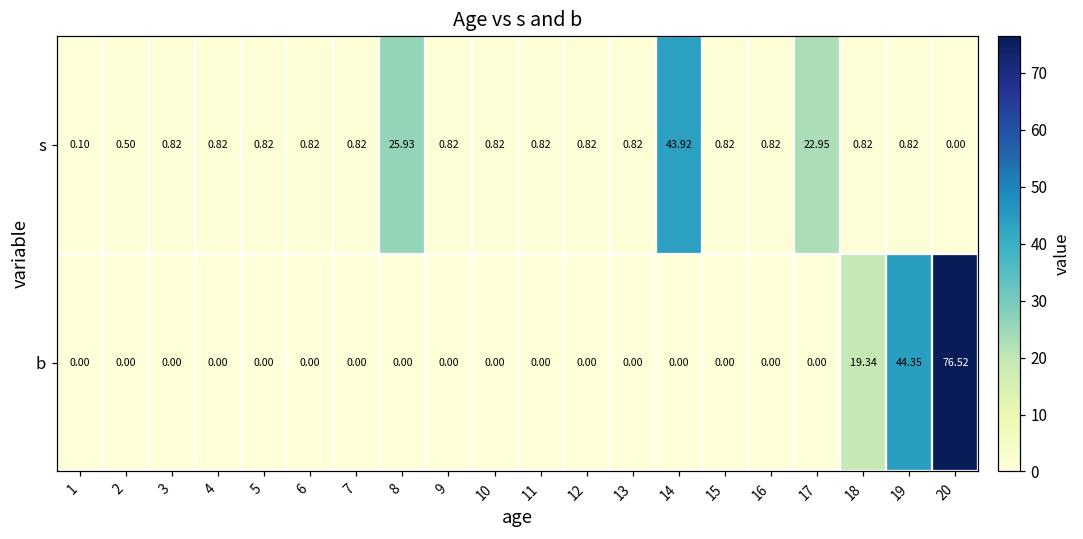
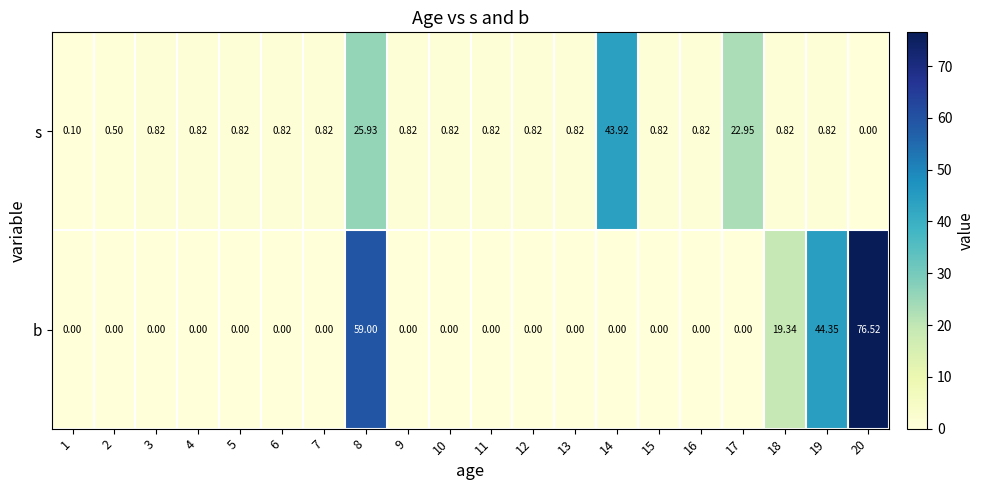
b, 8: 0.00 -> 59.00
